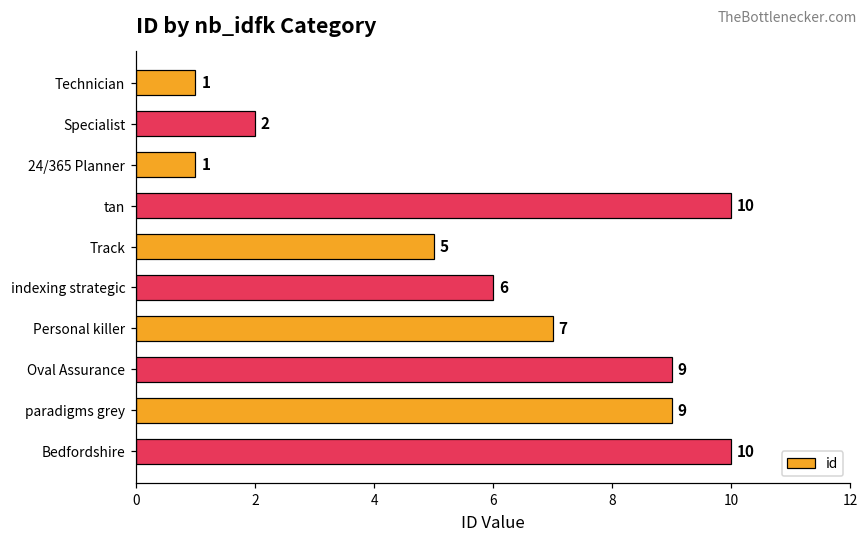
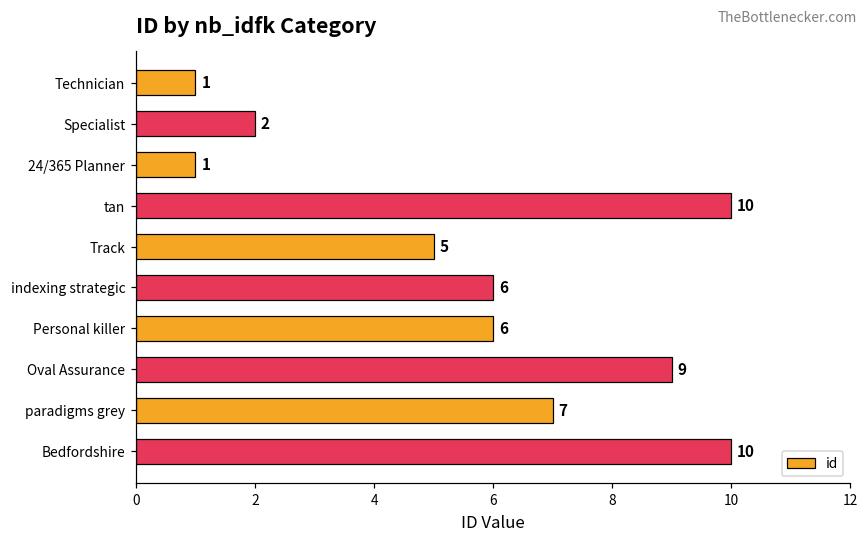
Personal killer: 7 -> 6
paradigms grey: 9 -> 7
